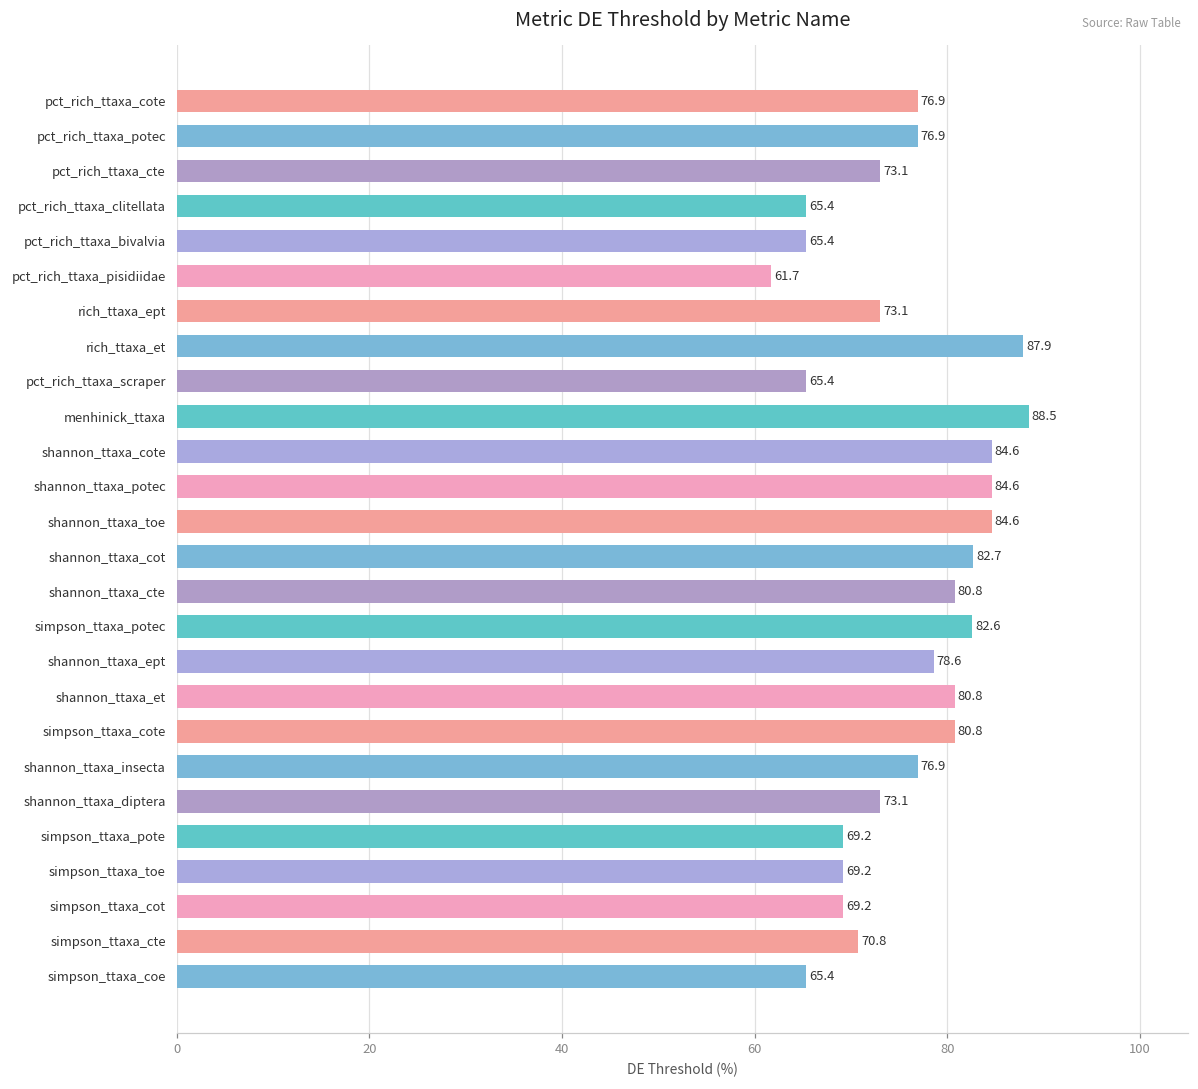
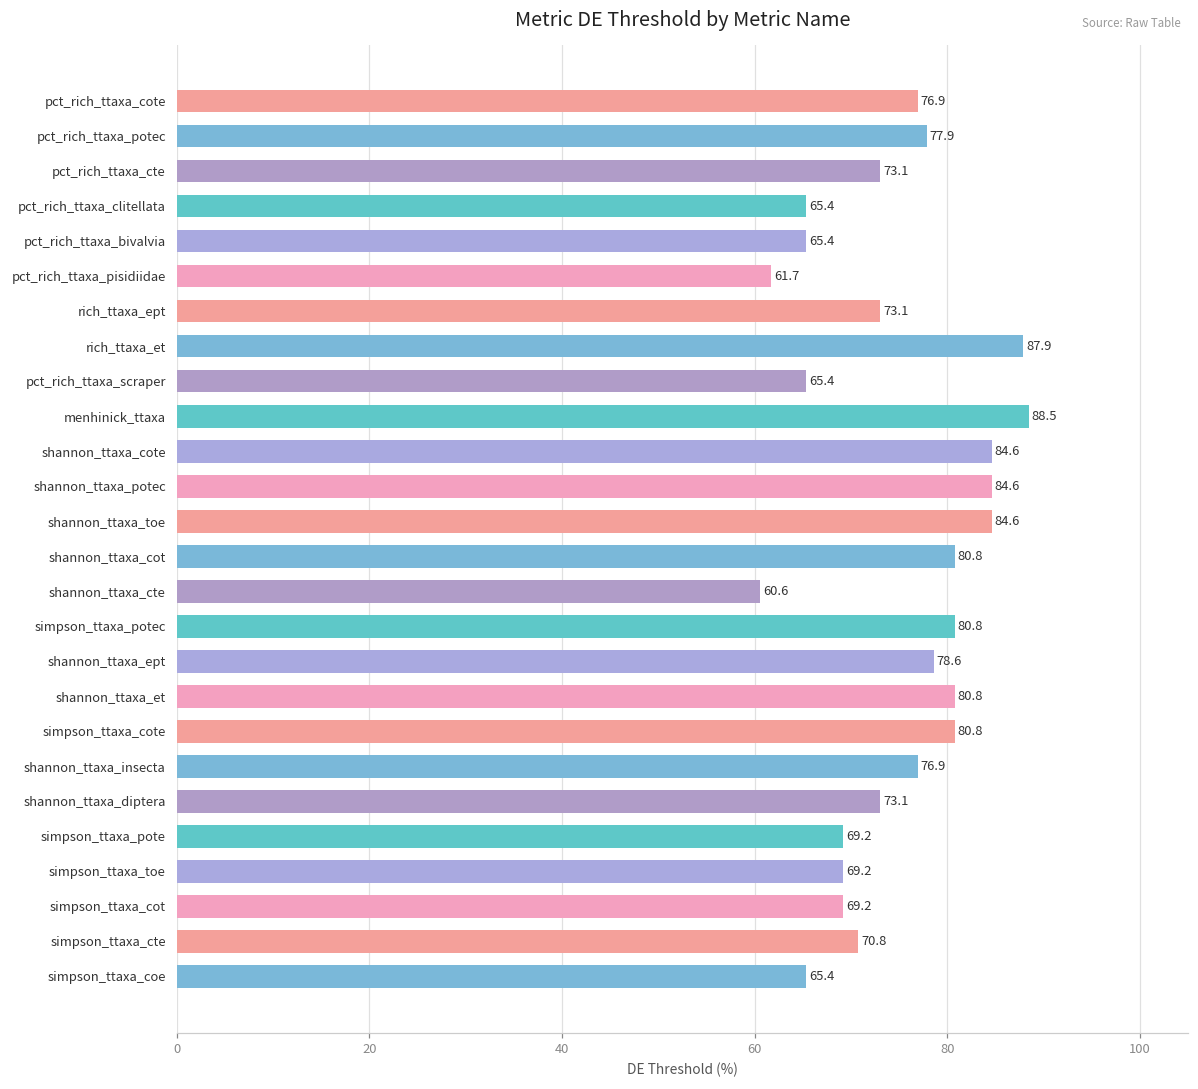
pct_rich_ttaxa_potec: 76.9 -> 77.9
shannon_ttaxa_cot: 82.7 -> 80.8
shannon_ttaxa_cte: 80.8 -> 60.6
simpson_ttaxa_potec: 82.6 -> 80.8
